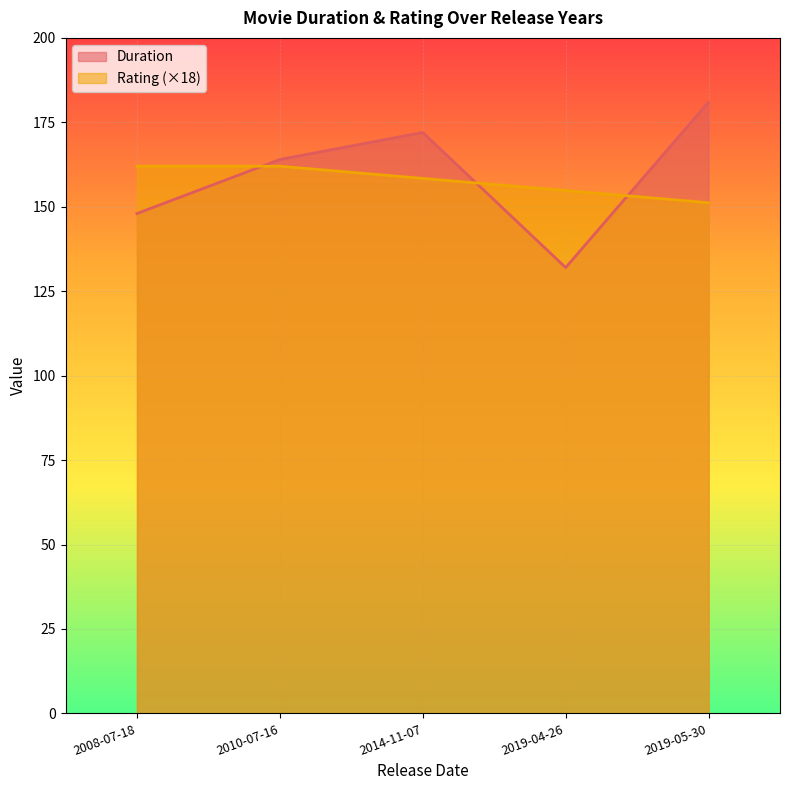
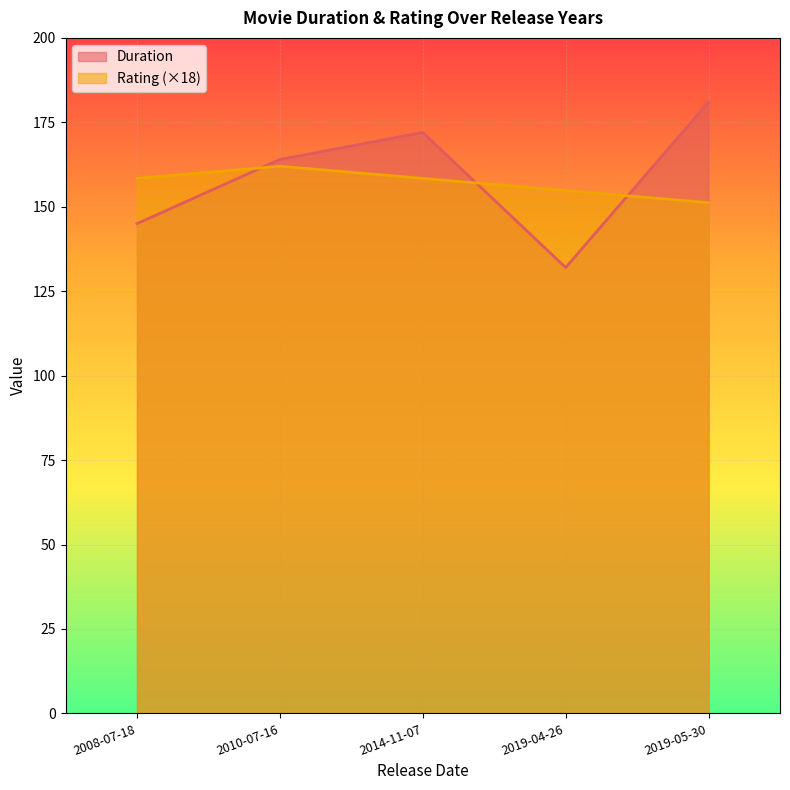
Duration, 2008-07-18: 148 -> 145
Rating (×18), 2008-07-18: 162 -> 158
